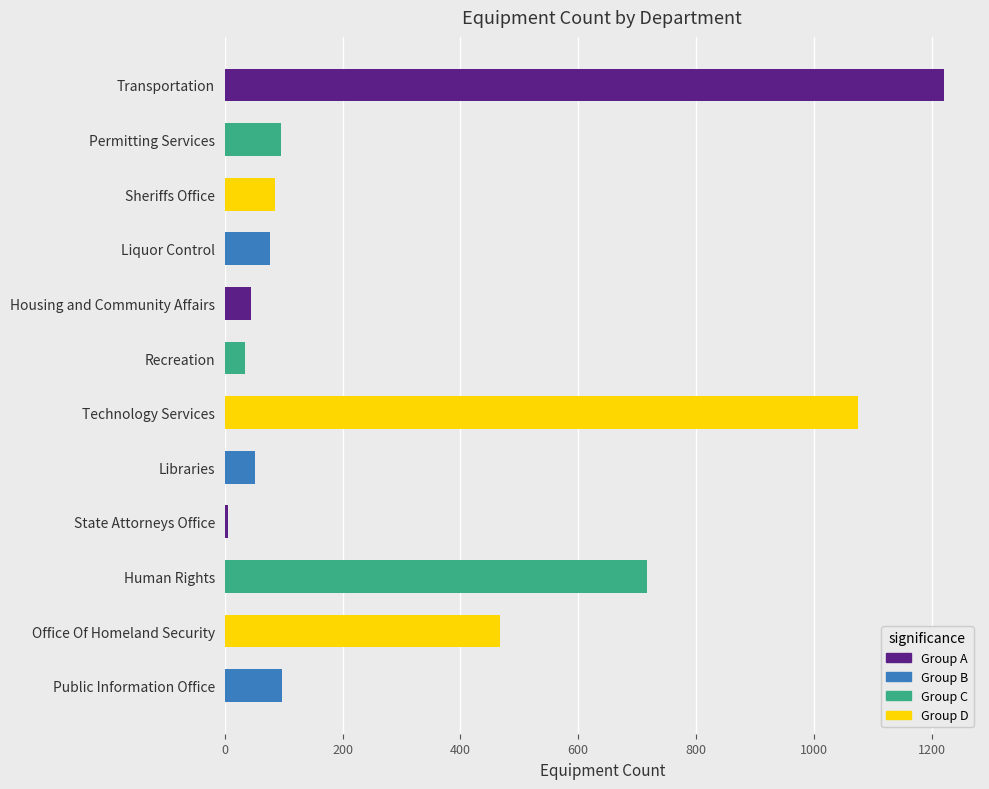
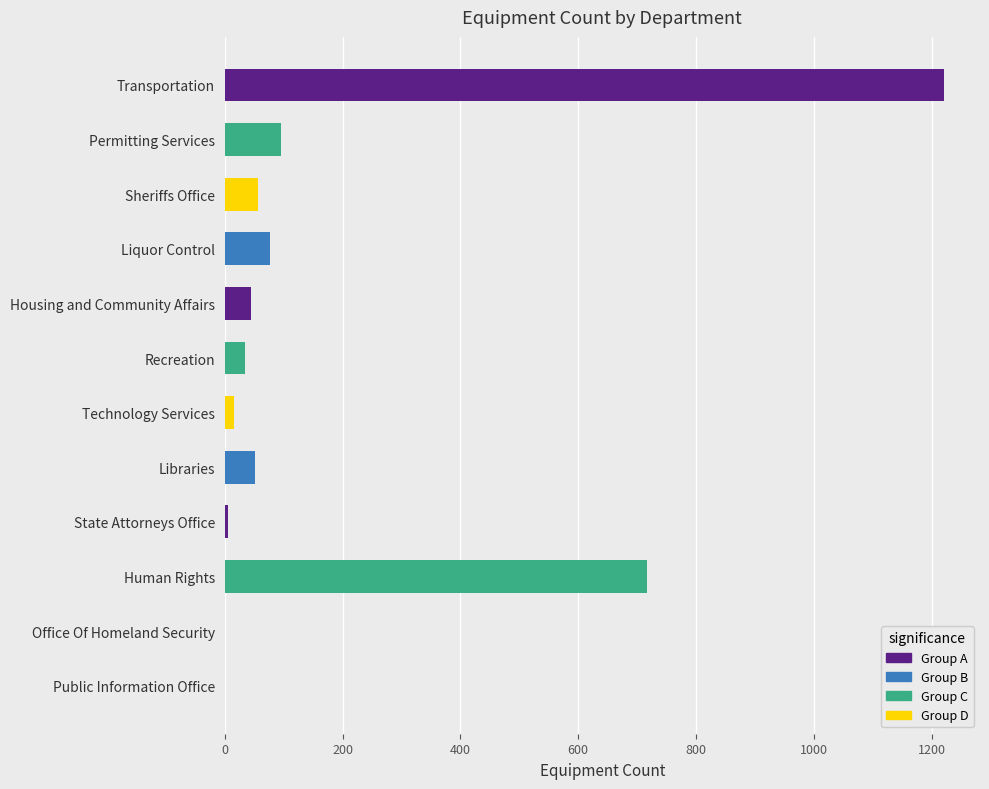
Sheriffs Office: 90 -> 60
Technology Services: 1080 -> 20
Office Of Homeland Security: 470 -> 0
Public Information Office: 100 -> 0
